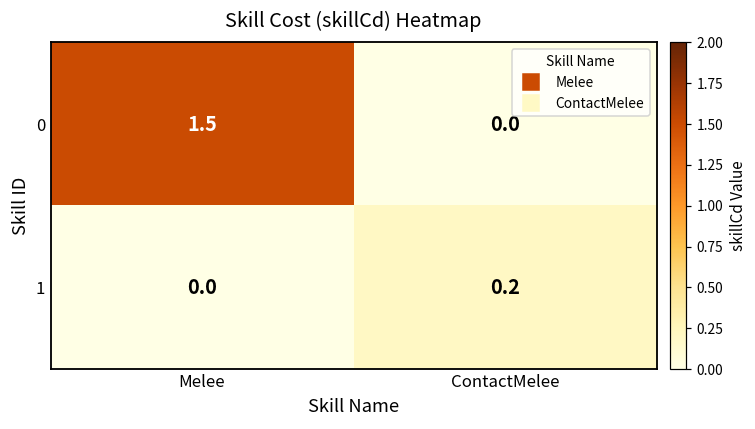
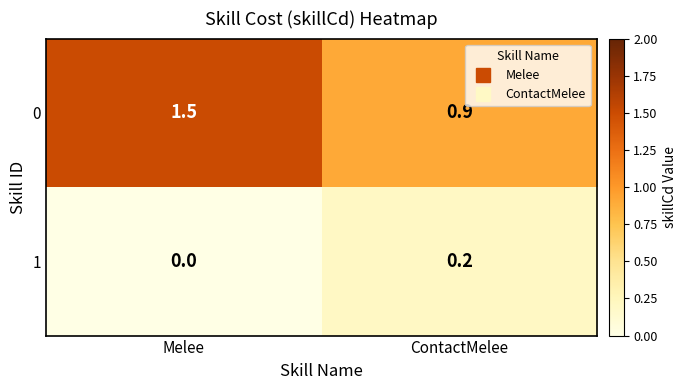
0, ContactMelee: 0.0 -> 0.9
